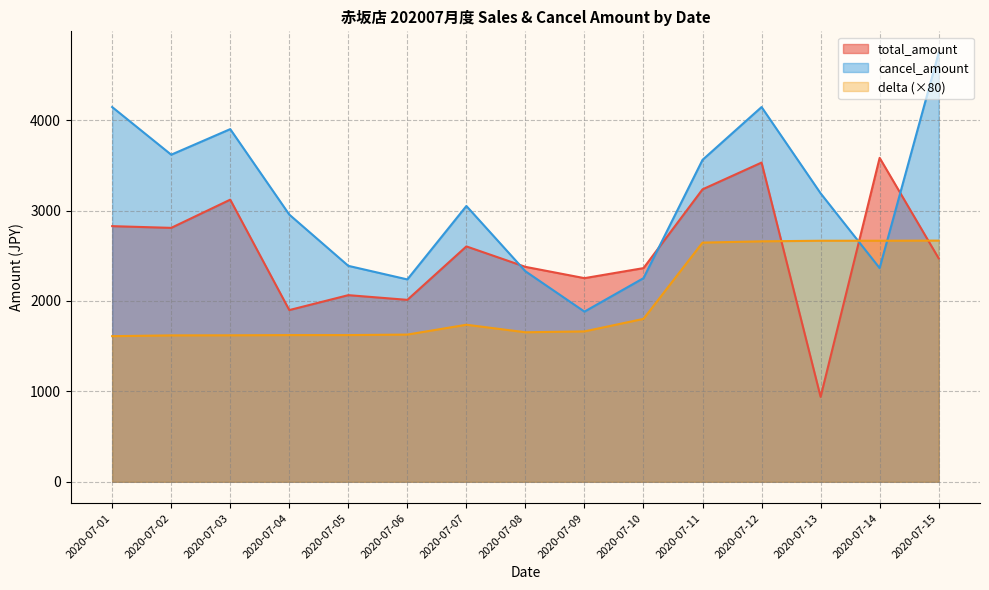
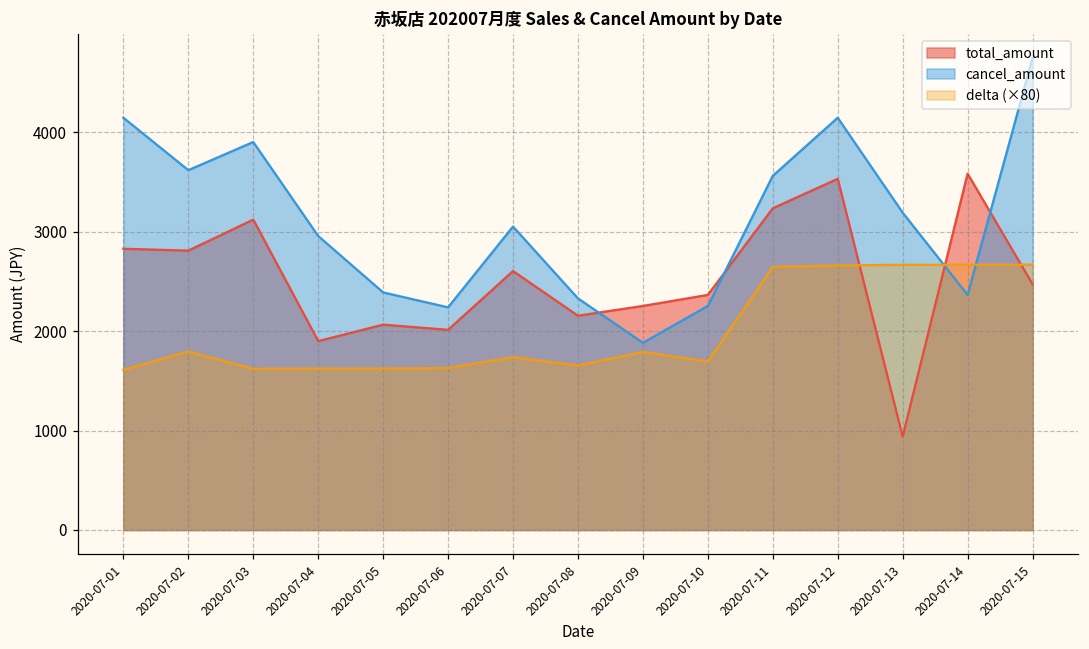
delta (×80), 2020-07-02: 1600 -> 1800
total_amount, 2020-07-08: 2400 -> 2200
delta (×80), 2020-07-09: 1700 -> 1800
delta (×80), 2020-07-10: 1800 -> 1700
